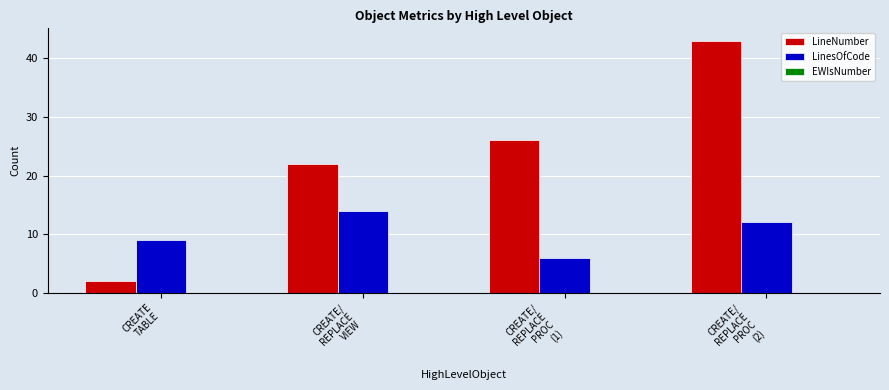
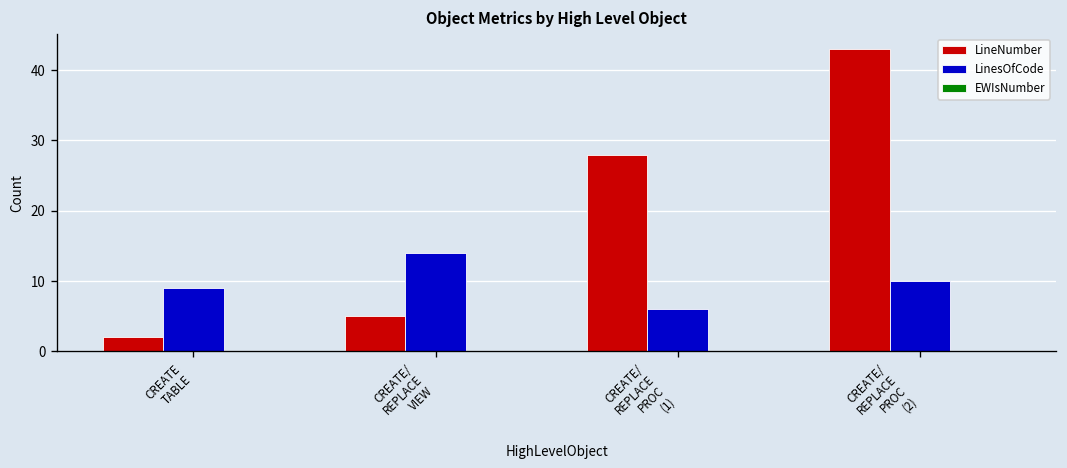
LineNumber, CREATE/ REPLACE VIEW: 22 -> 5
LineNumber, CREATE/ REPLACE PROC (1): 26 -> 28
LinesOfCode, CREATE/ REPLACE PROC (2): 12 -> 10
